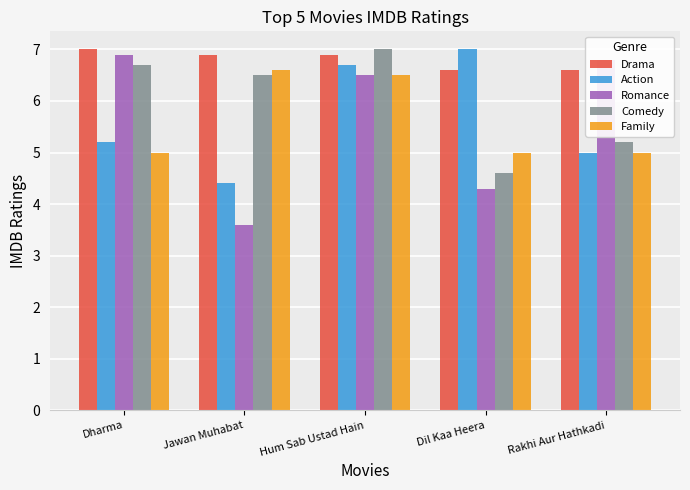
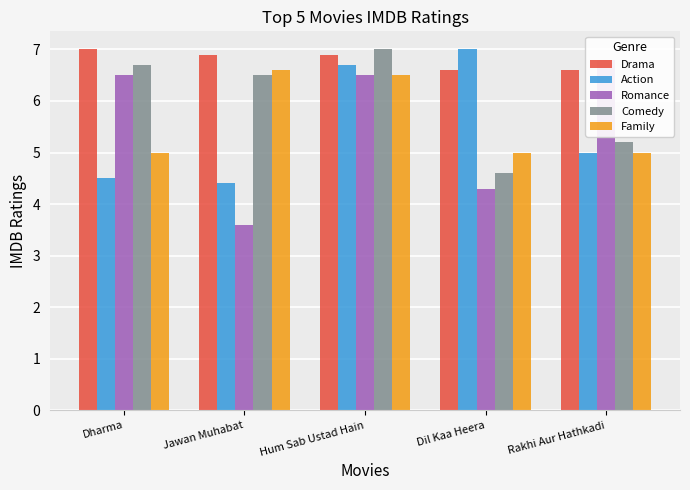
Action, Dharma: 5.2 -> 4.5
Romance, Dharma: 6.9 -> 6.5
